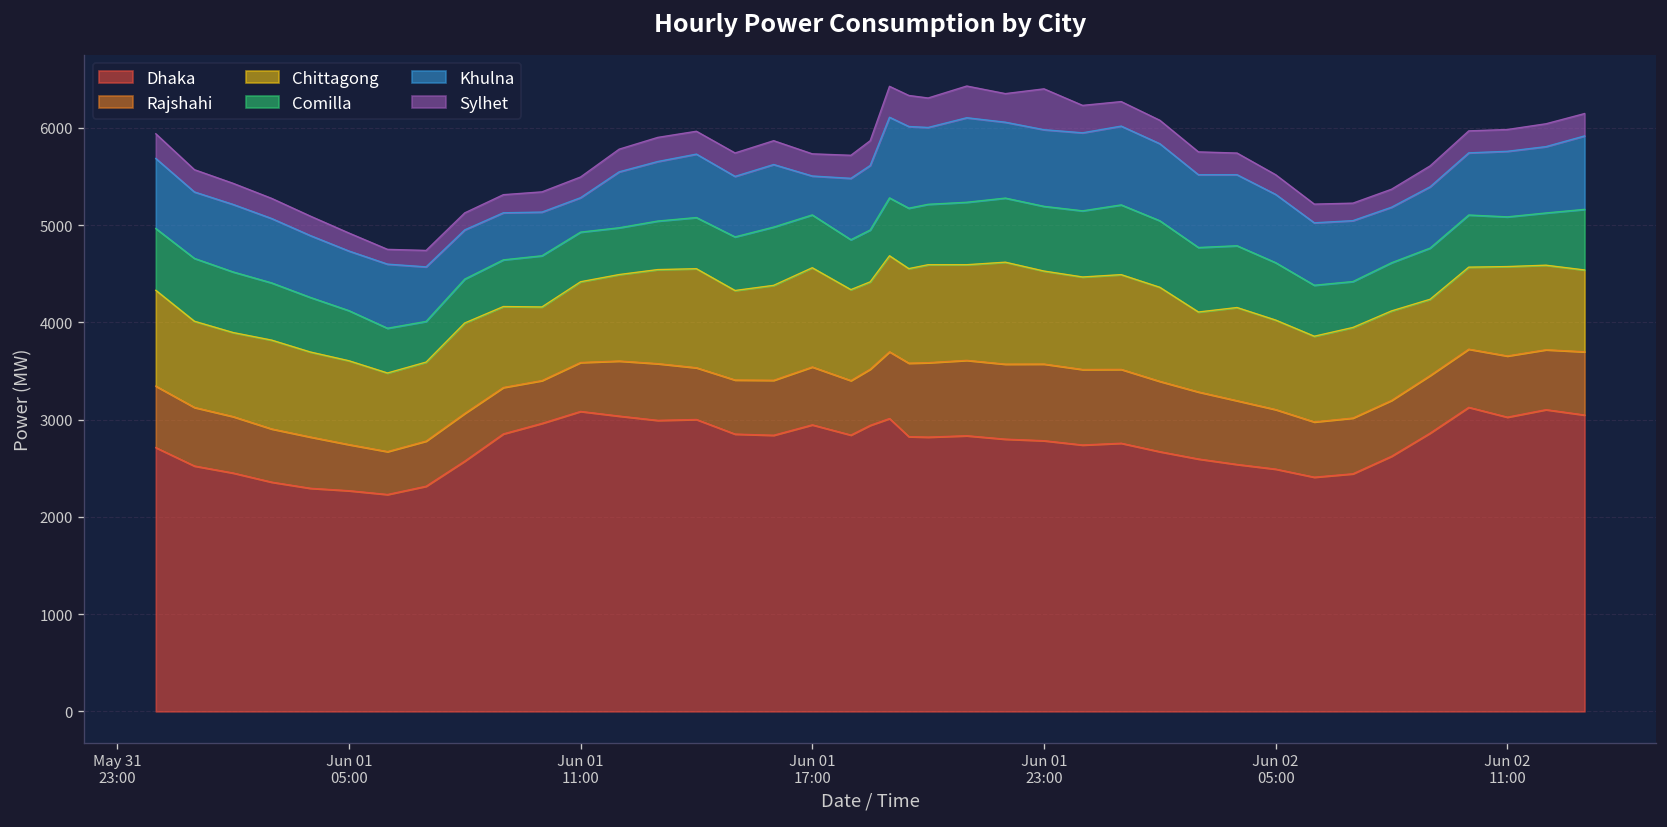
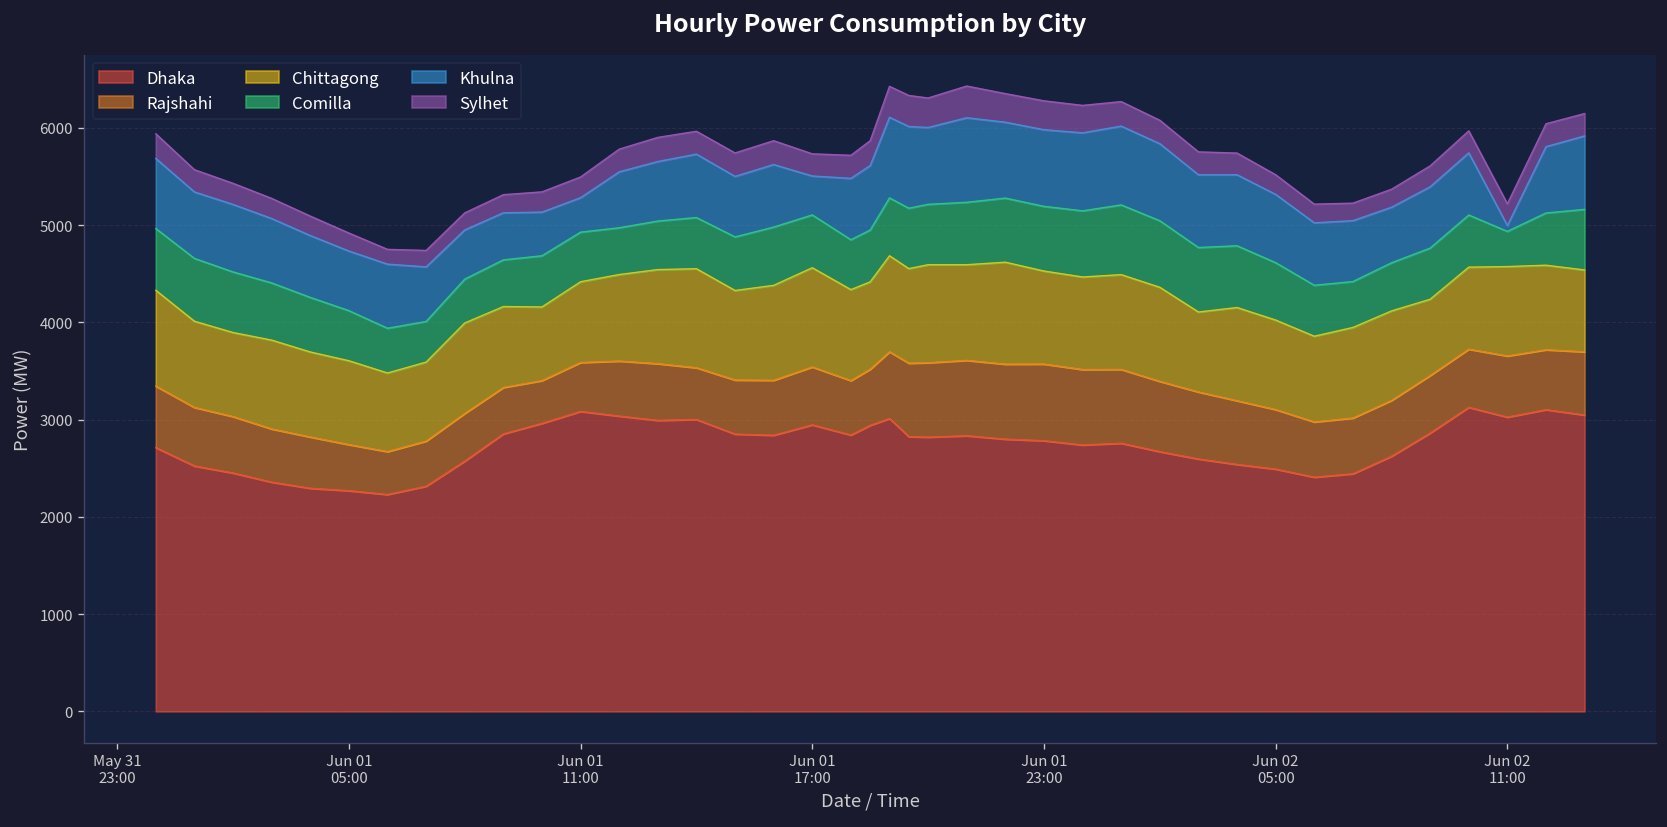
Sylhet, Jun 01 23:00: 400 -> 300
Comilla, Jun 02 11:00: 500 -> 400
Khulna, Jun 02 11:00: 700 -> 100
